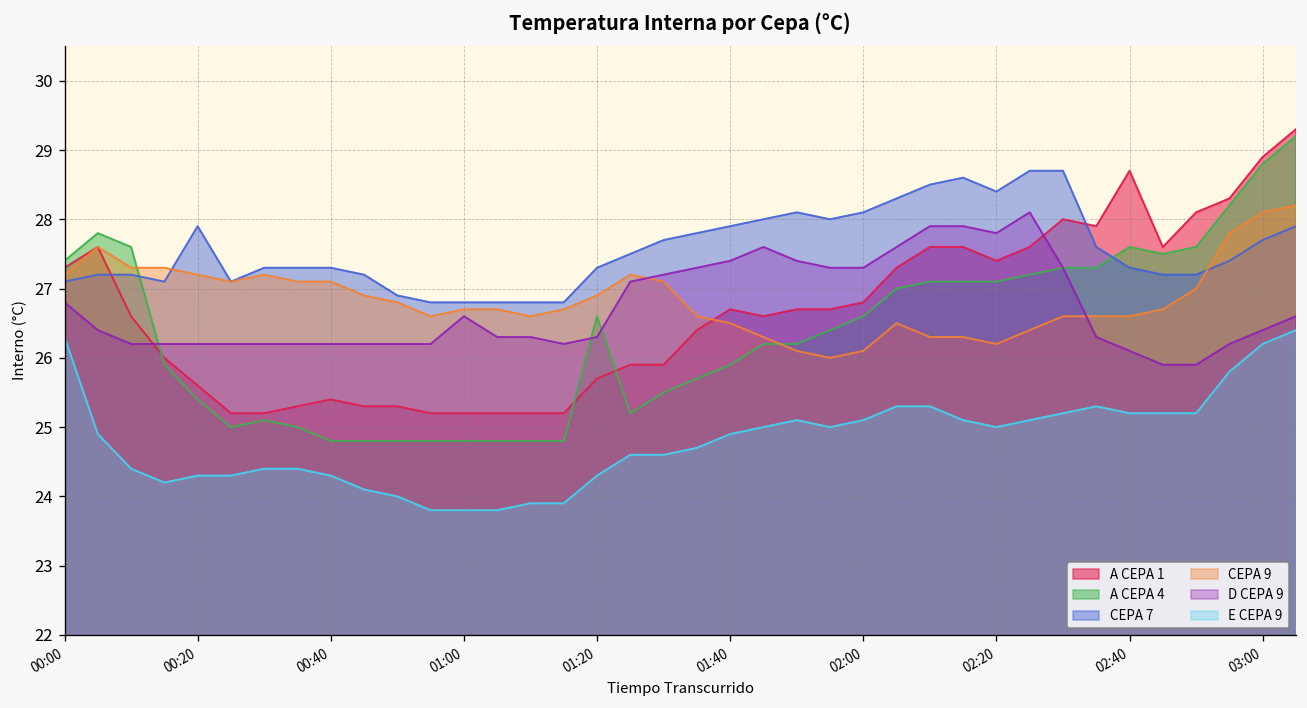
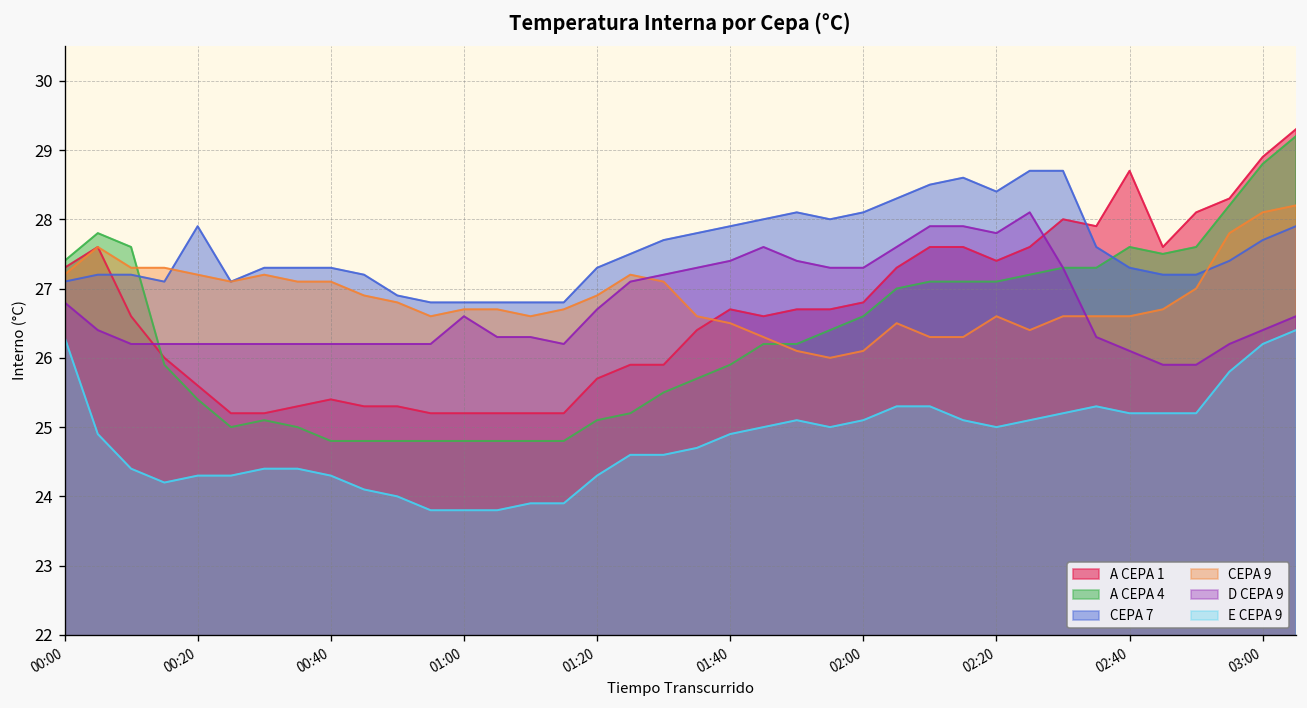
A CEPA 4, 01:20: 26.6 -> 25.1
D CEPA 9, 01:20: 26.3 -> 26.7
CEPA 9, 02:20: 26.2 -> 26.6
